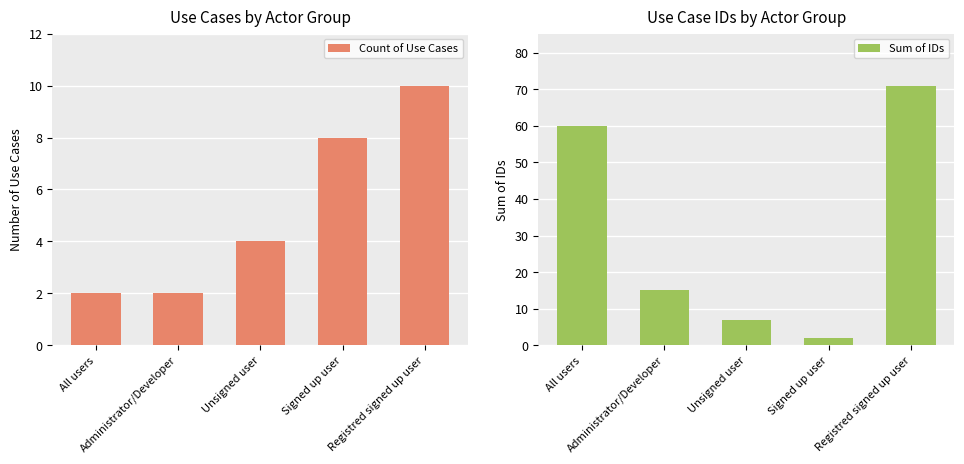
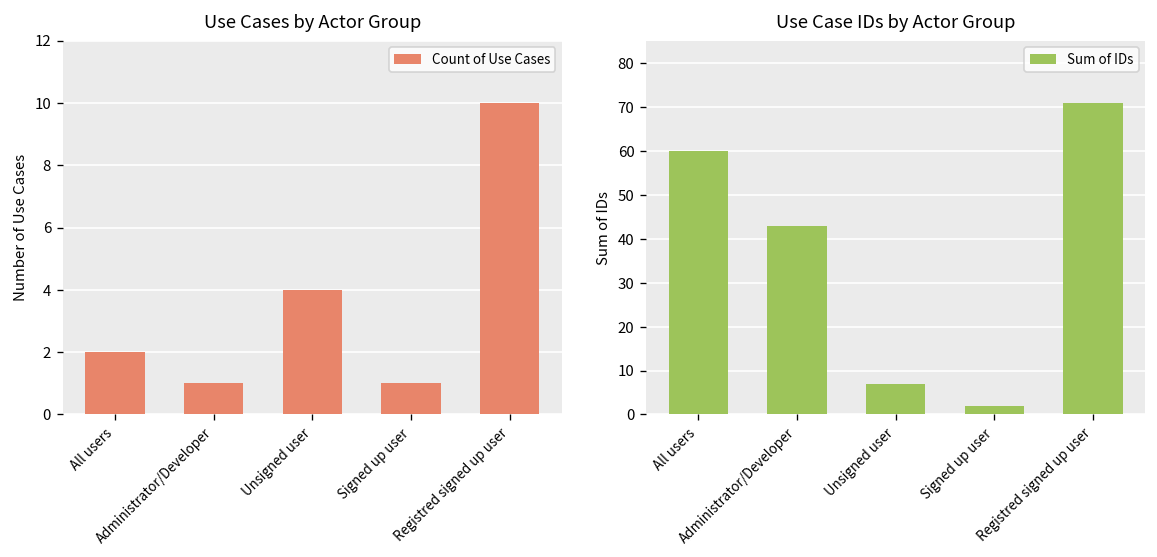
Use Cases by Actor Group, Administrator/Developer: 2 -> 1
Use Cases by Actor Group, Signed up user: 8 -> 1
Use Case IDs by Actor Group, Administrator/Developer: 15 -> 43
